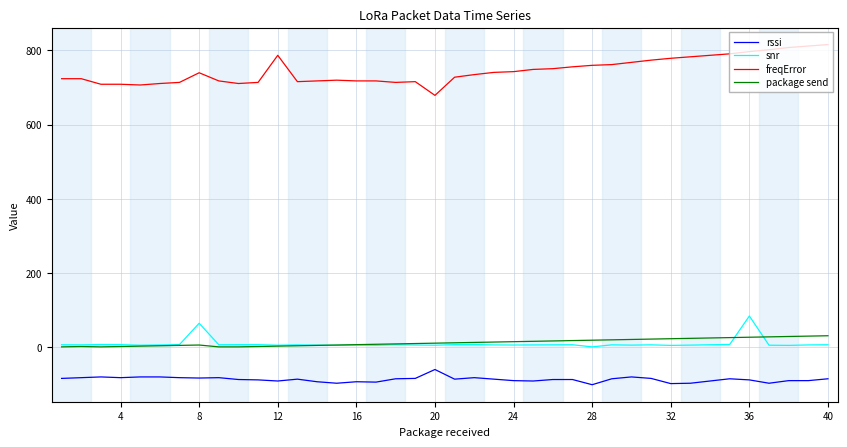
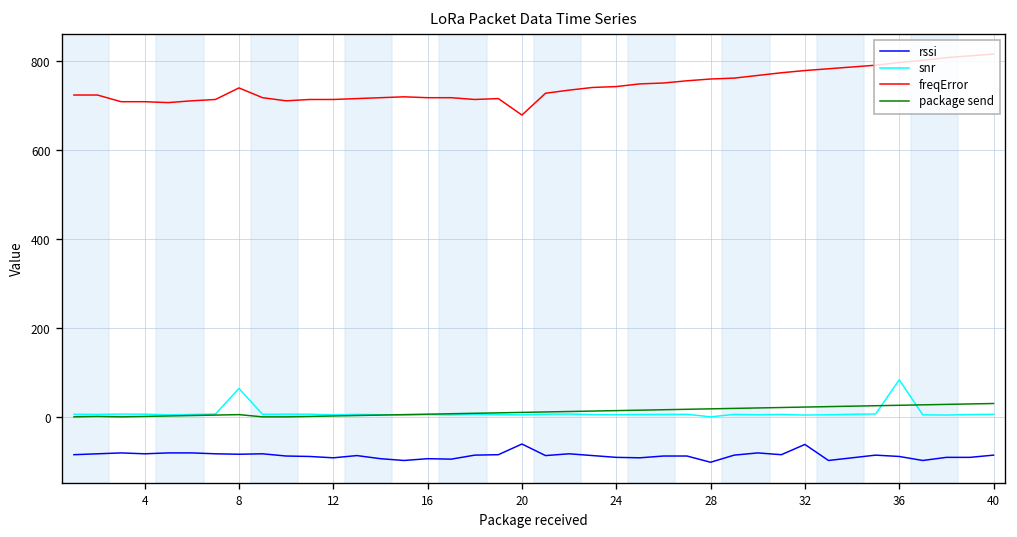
freqError, 12: 790 -> 710
rssi, 32: -100 -> -60
